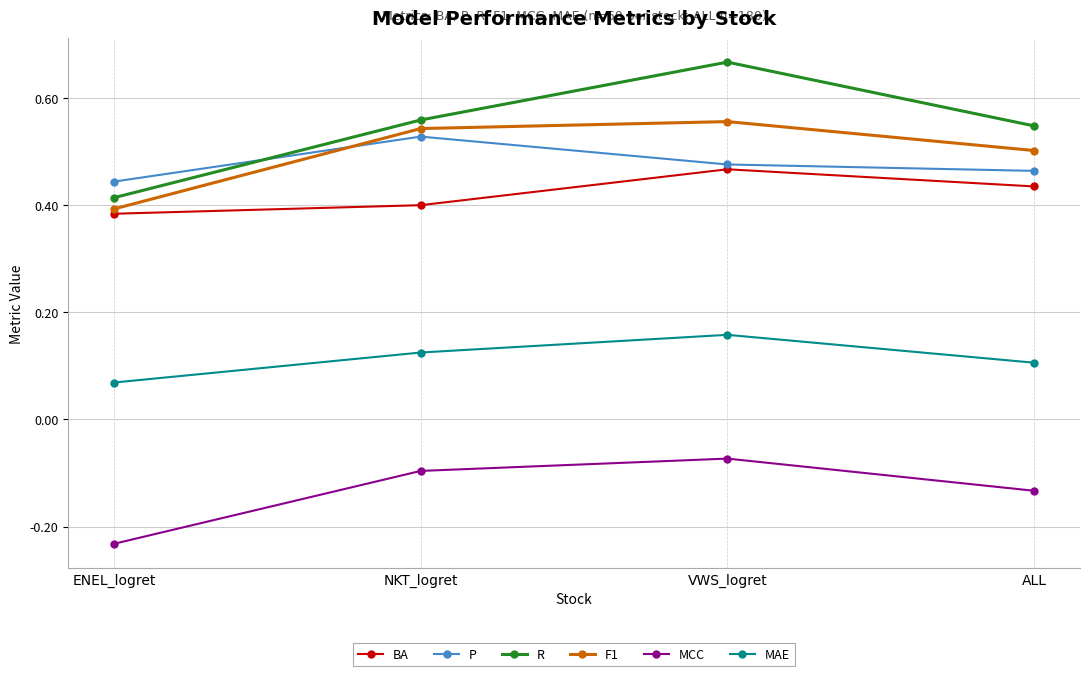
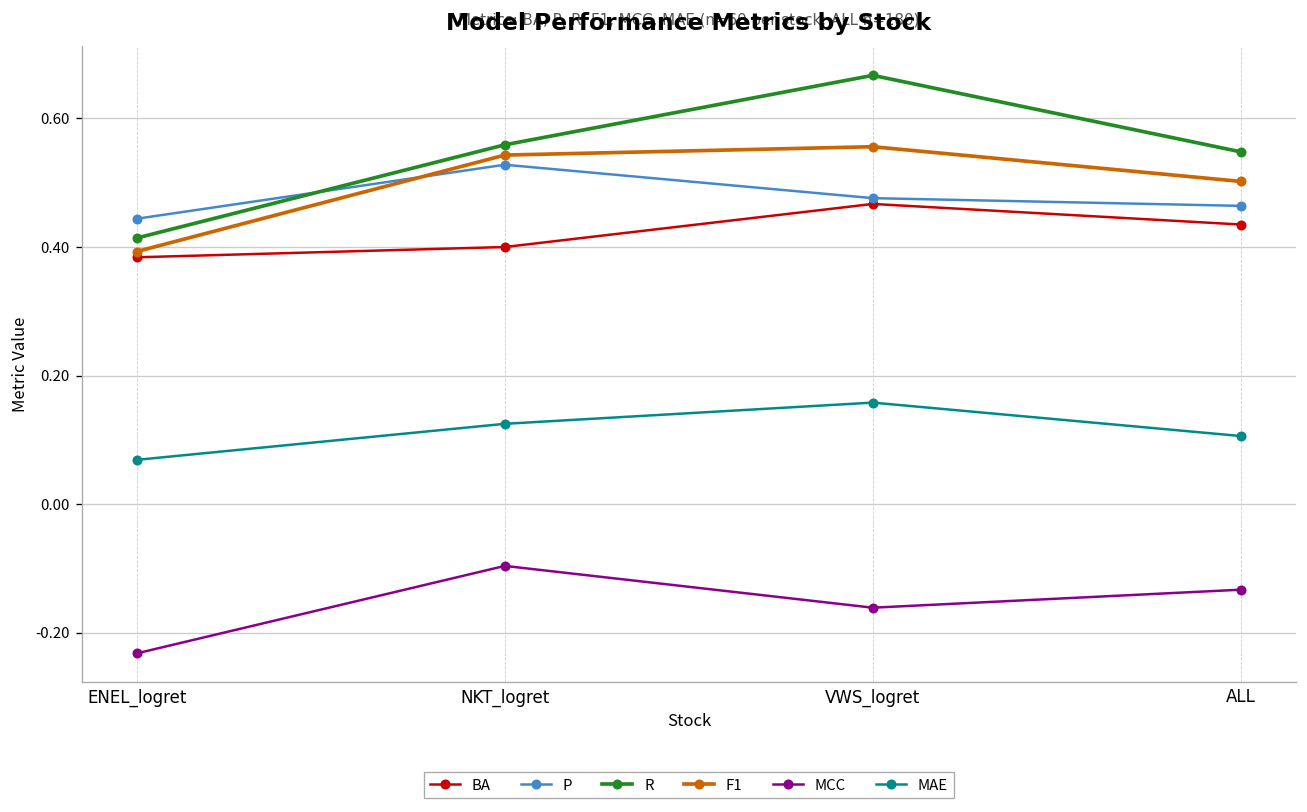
MCC, VWS_logret: -0.07 -> -0.16
